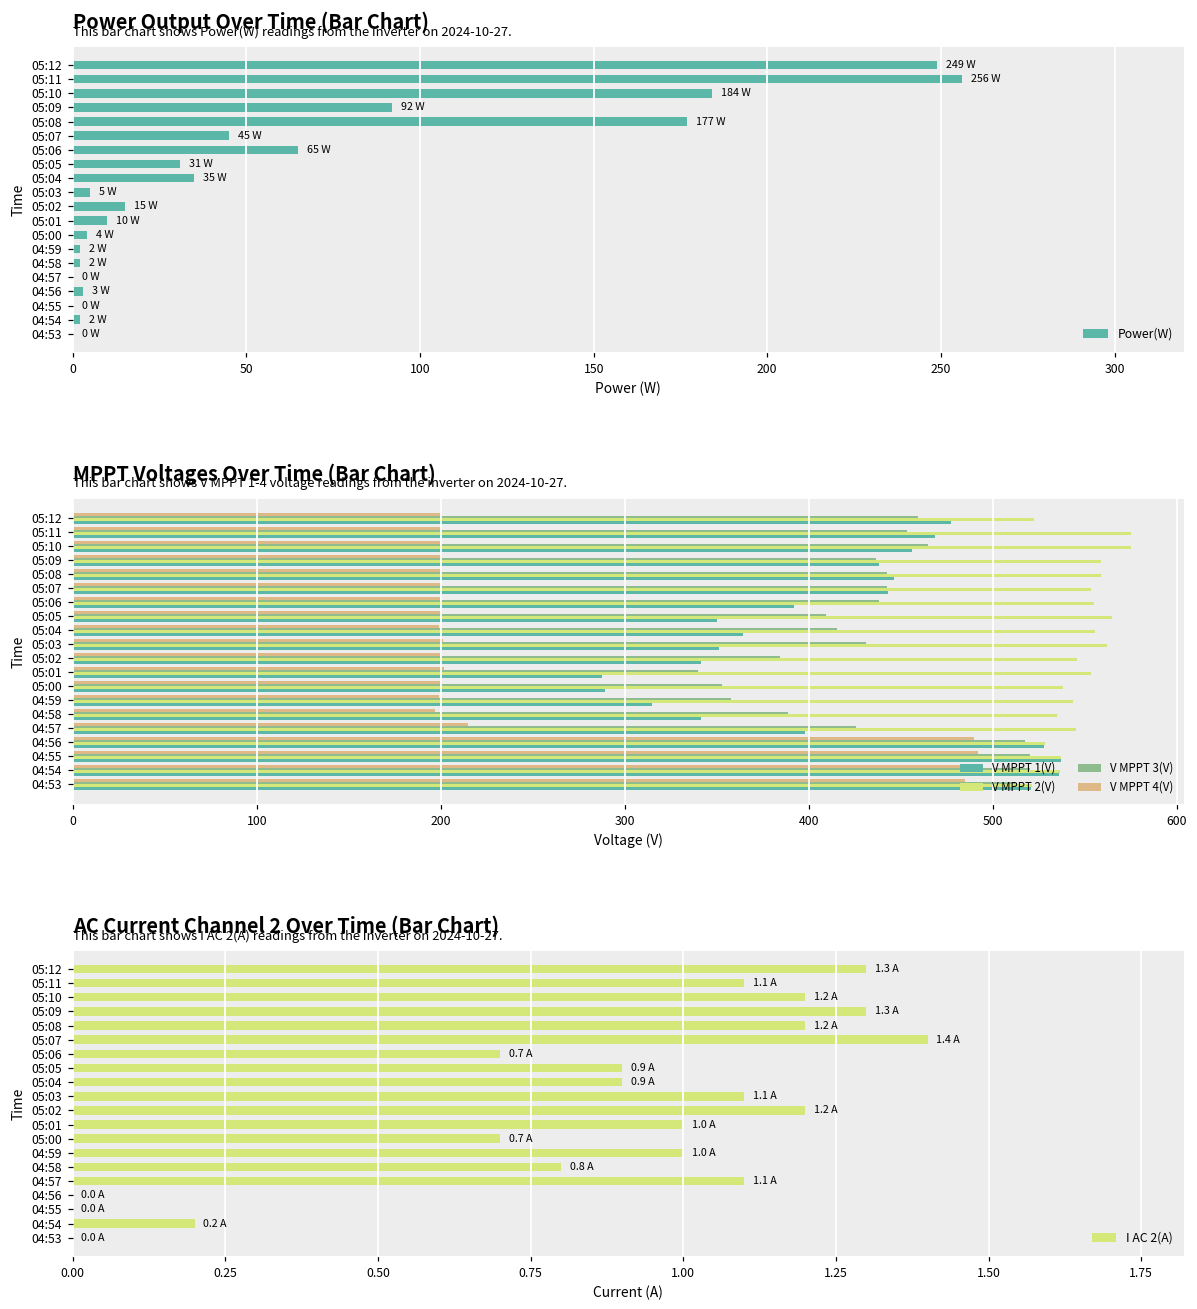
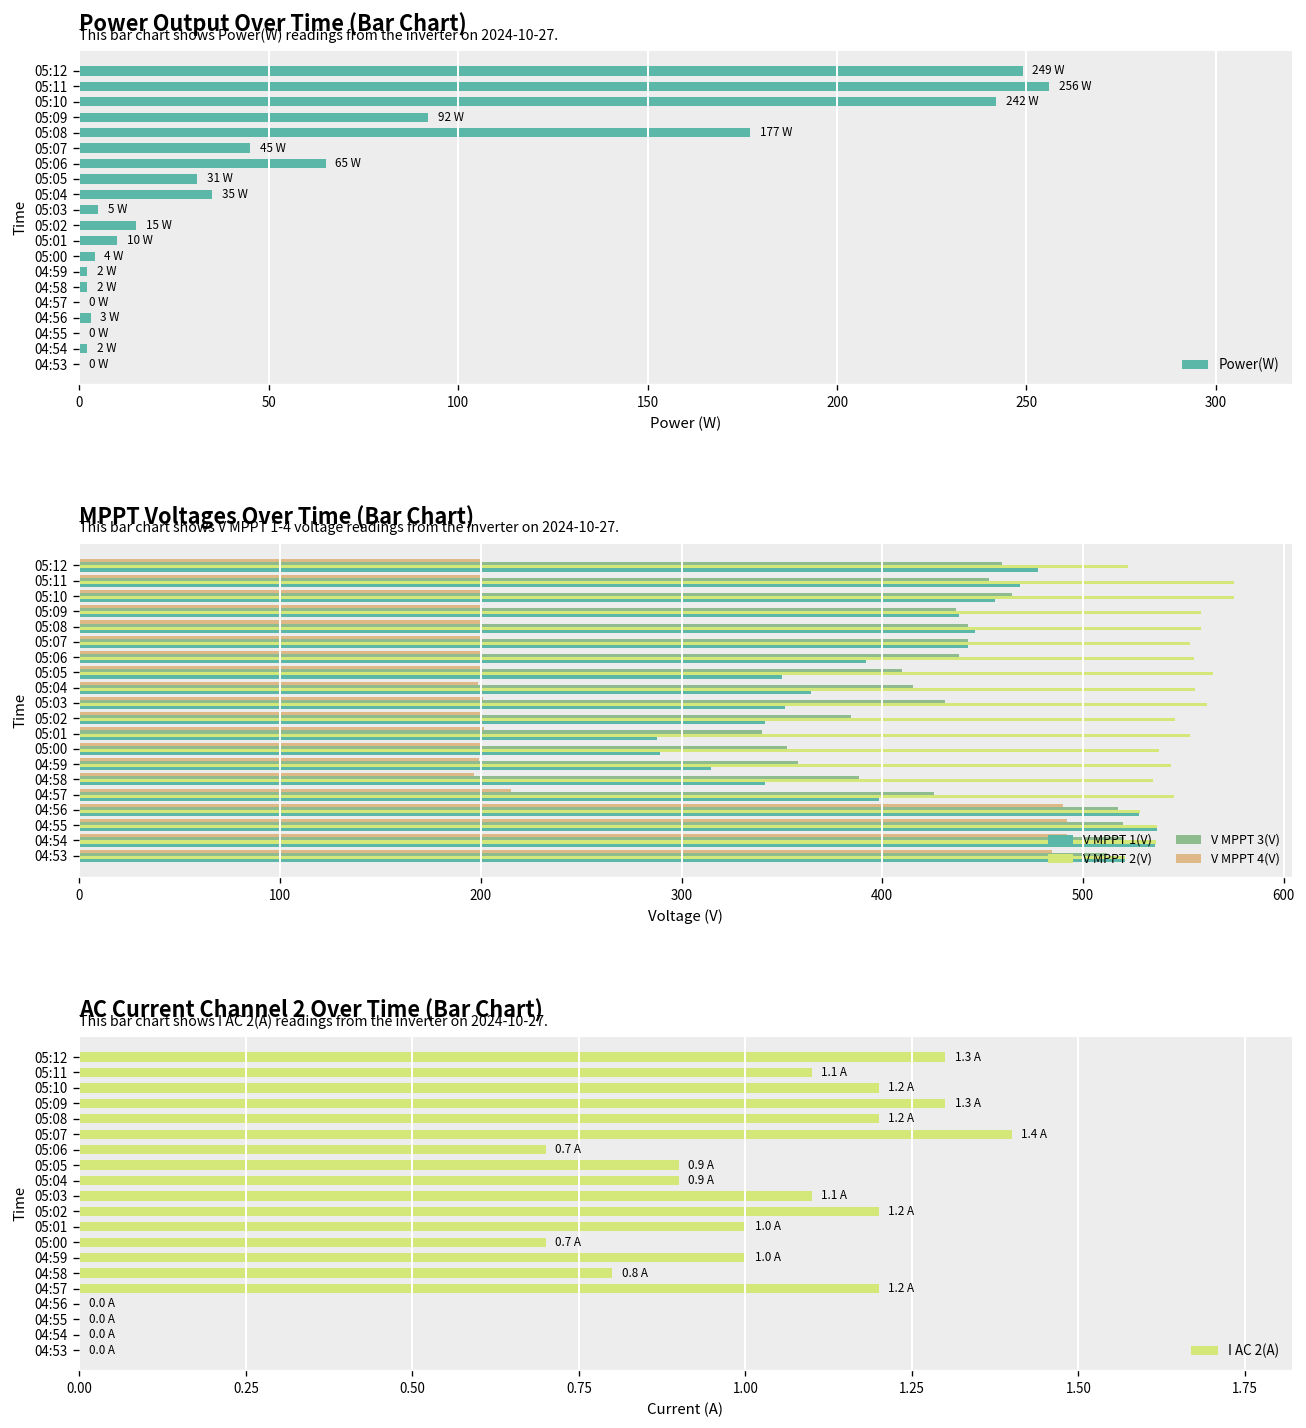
Power Output Over Time (Bar Chart), 05:10: 184 -> 242
AC Current Channel 2 Over Time (Bar Chart), 04:57: 1.1 -> 1.2
AC Current Channel 2 Over Time (Bar Chart), 04:54: 0.2 -> 0.0
